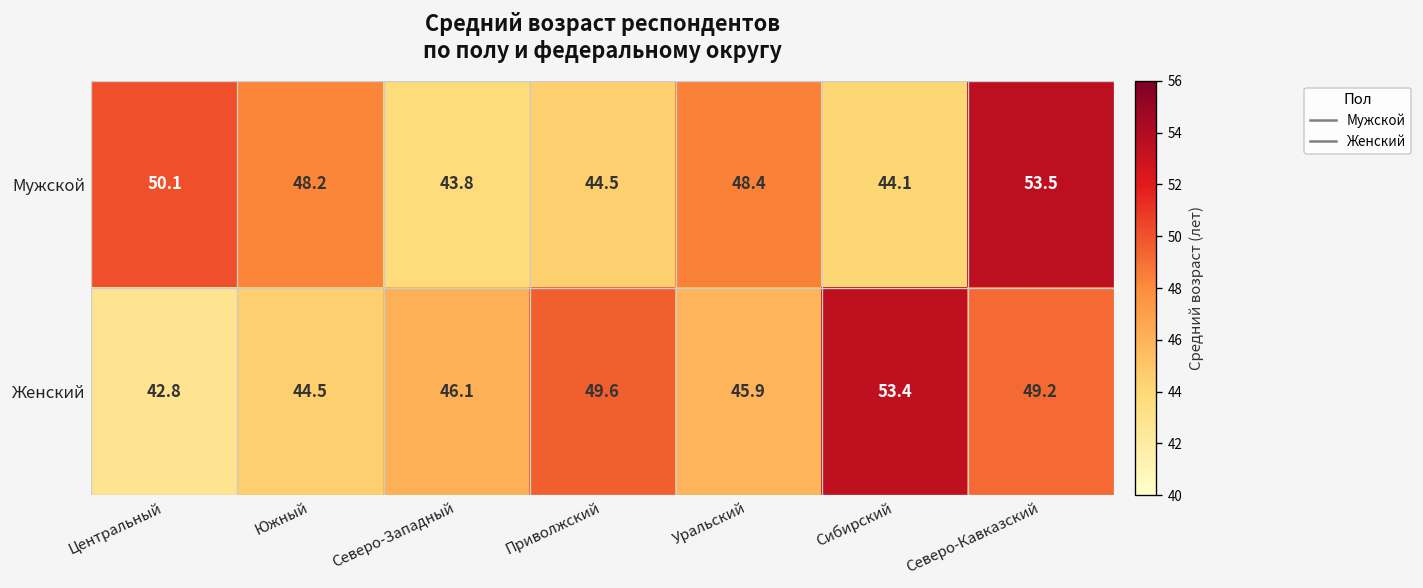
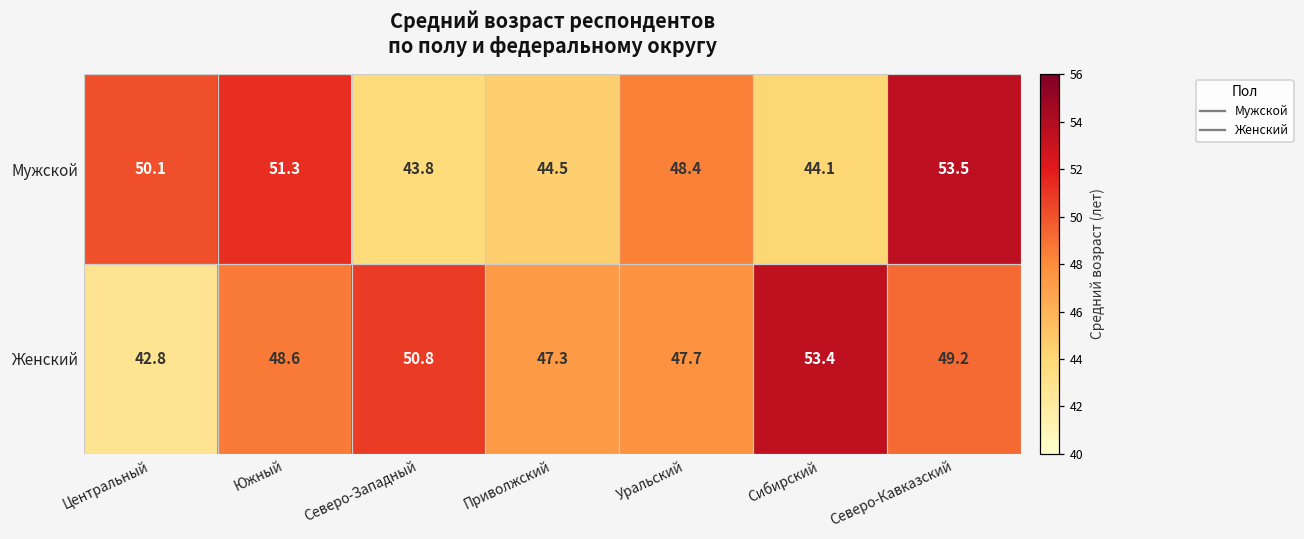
Мужской, Южный: 48.2 -> 51.3
Женский, Южный: 44.5 -> 48.6
Женский, Северо-Западный: 46.1 -> 50.8
Женский, Приволжский: 49.6 -> 47.3
Женский, Уральский: 45.9 -> 47.7
